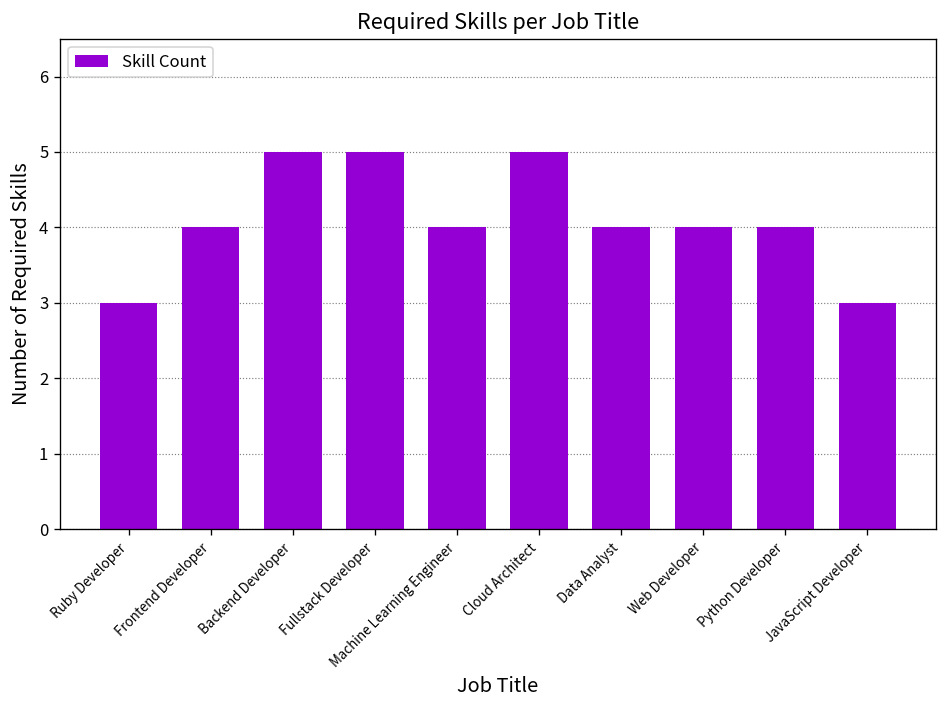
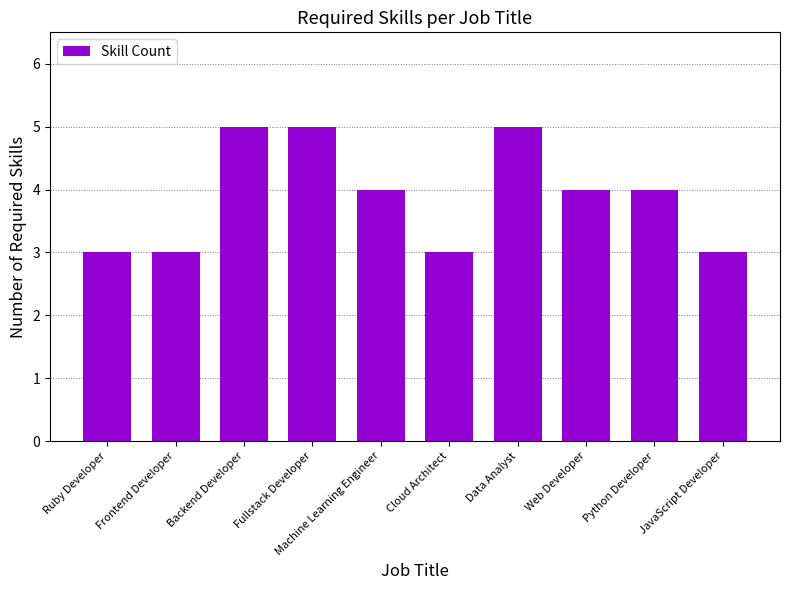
Frontend Developer: 4 -> 3
Cloud Architect: 5 -> 3
Data Analyst: 4 -> 5
